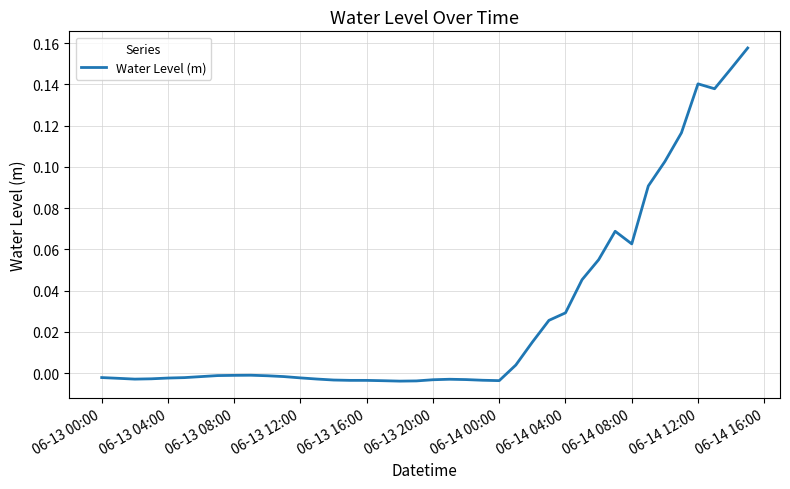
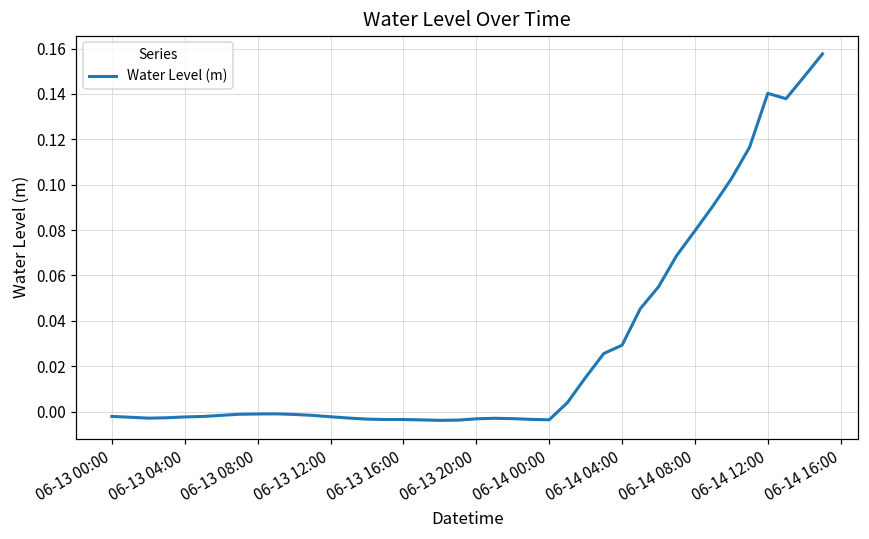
06-14 08:00: 0.063 -> 0.080
